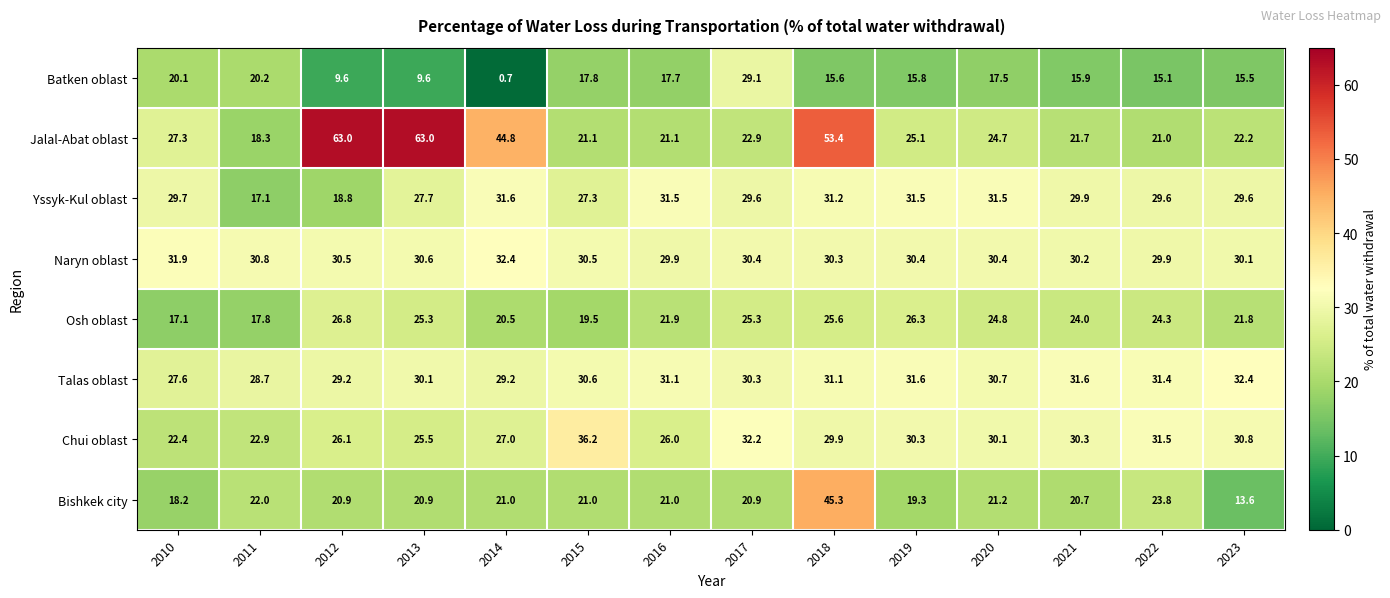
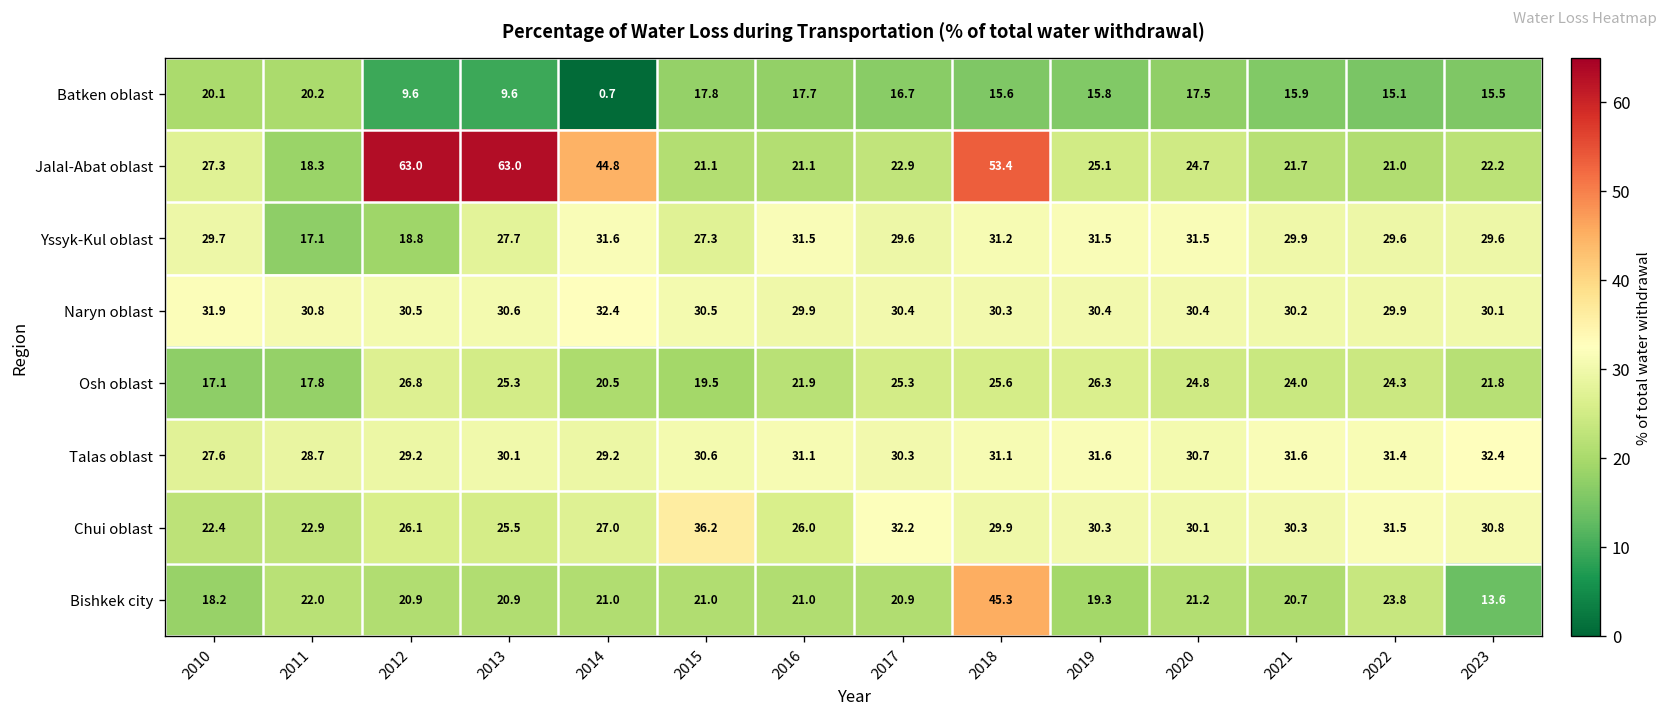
Batken oblast, 2017: 29.1 -> 16.7
